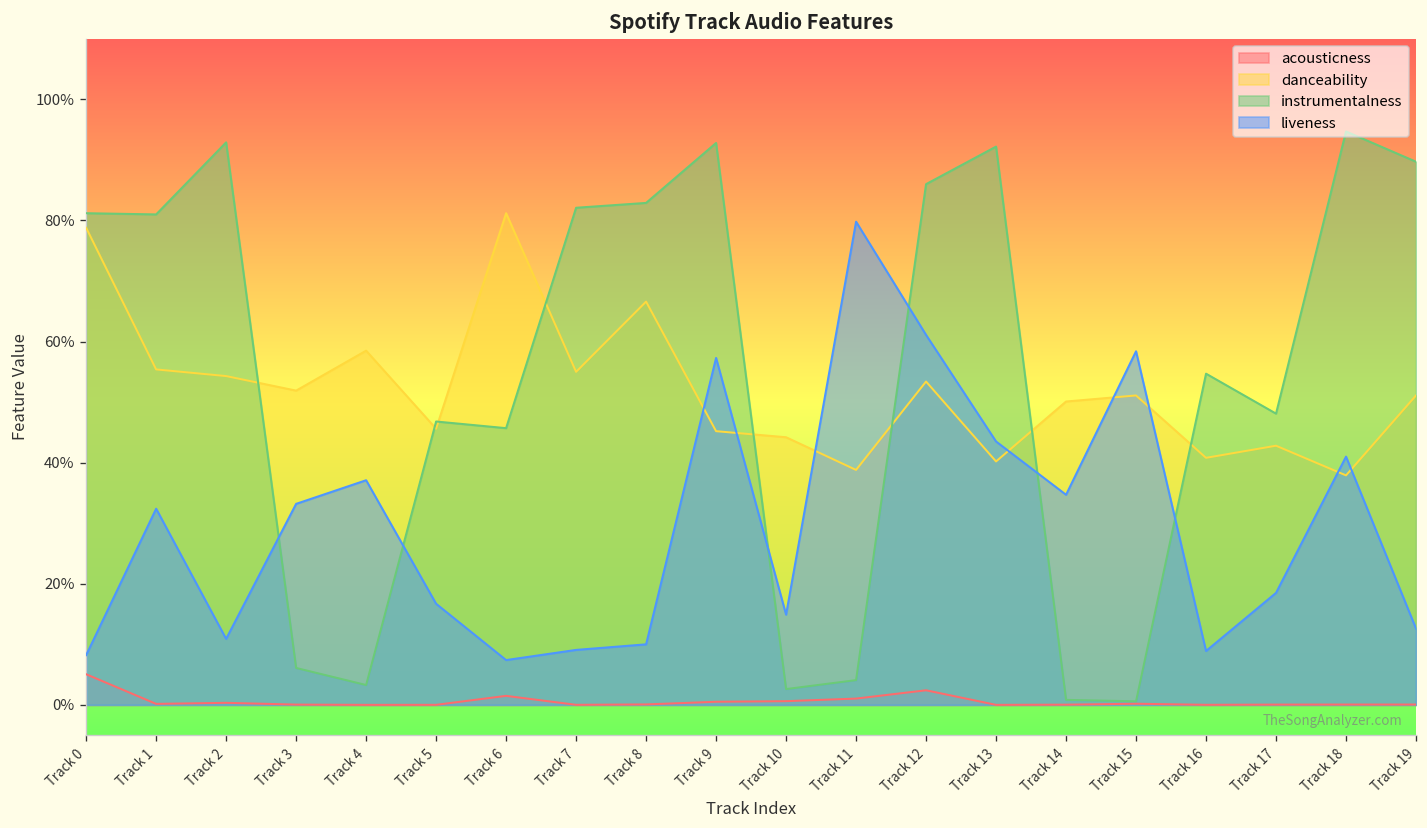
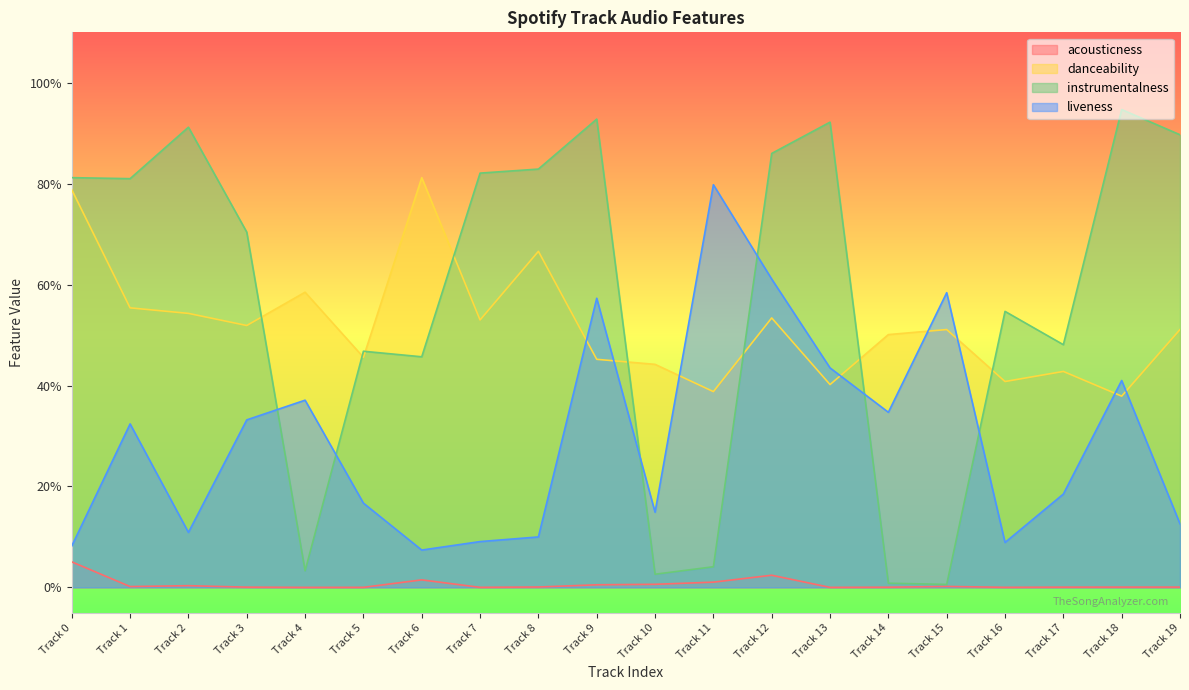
instrumentalness, Track 2: 93% -> 91%
instrumentalness, Track 3: 6% -> 70%
danceability, Track 7: 55% -> 53%
